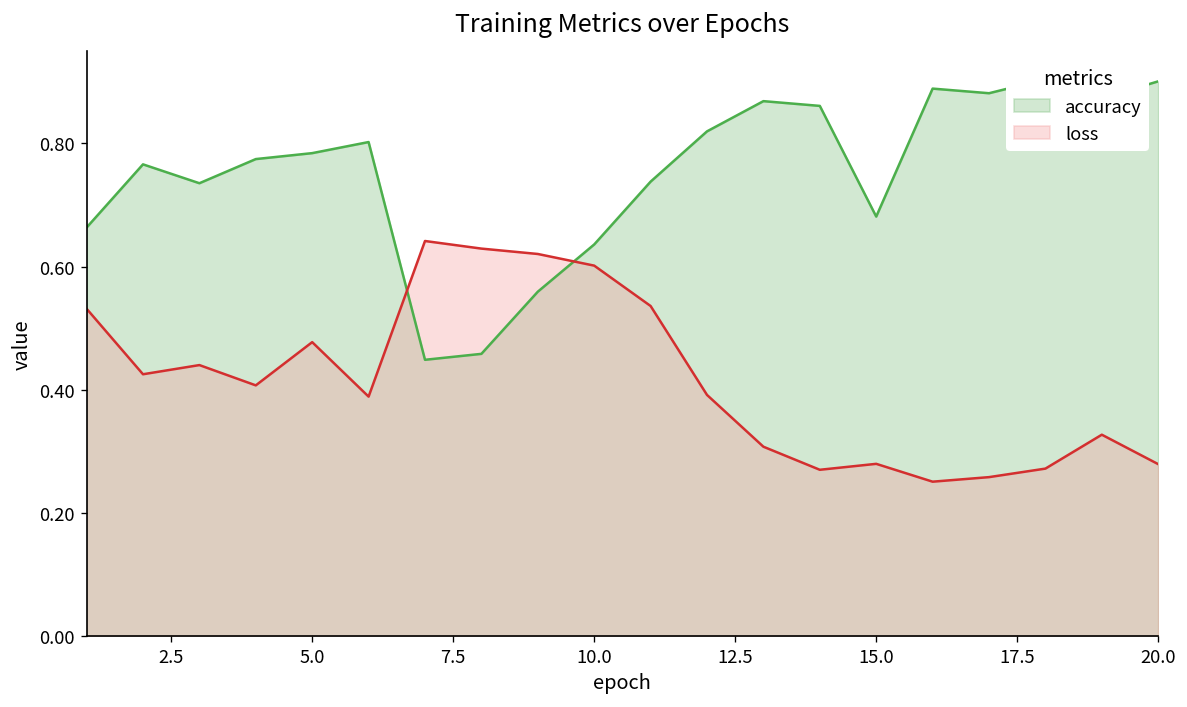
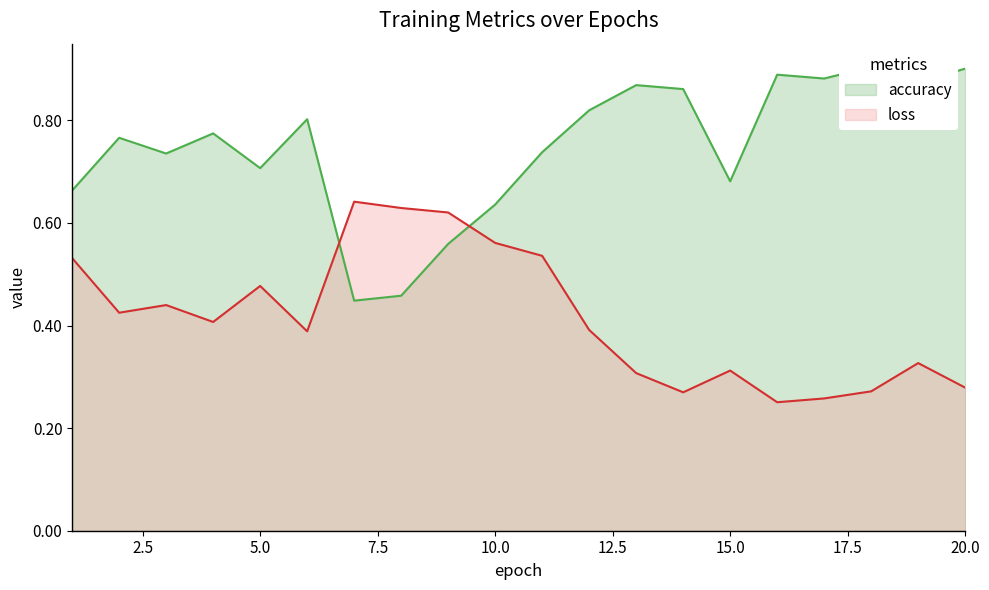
accuracy, 5.0: 0.78 -> 0.71
loss, 10.0: 0.60 -> 0.56
loss, 15.0: 0.28 -> 0.31
